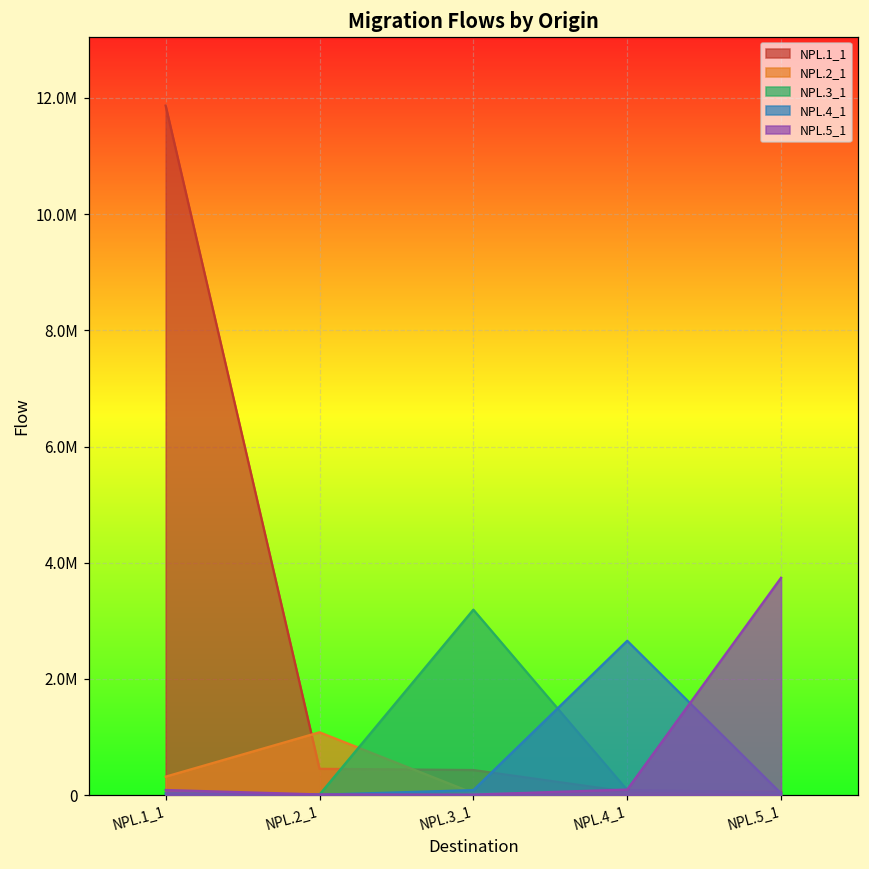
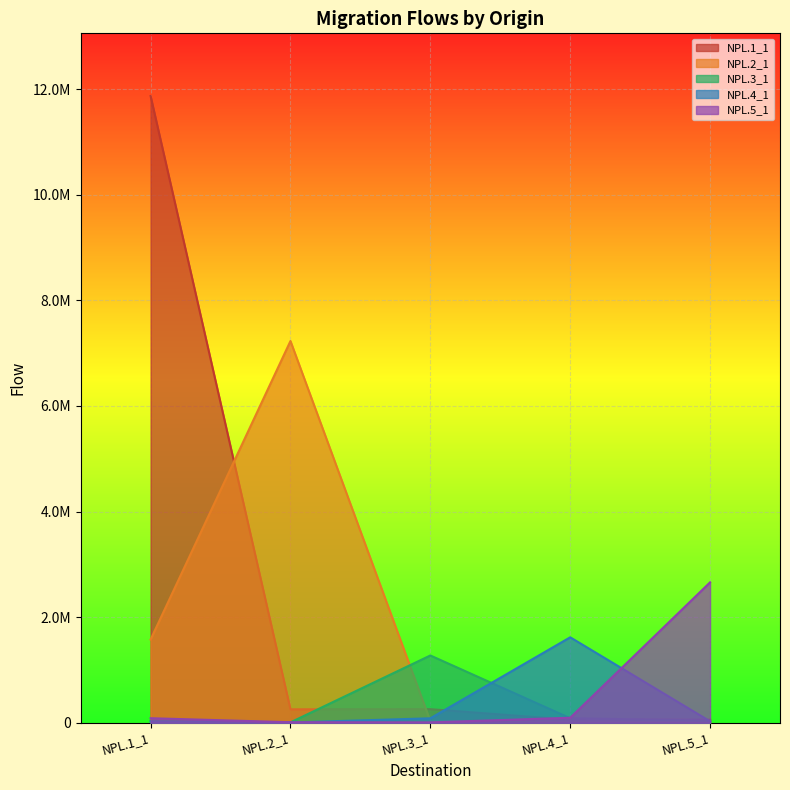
NPL.2_1, NPL.1_1: 300000 -> 1600000
NPL.1_1, NPL.2_1: 500000 -> 300000
NPL.2_1, NPL.2_1: 1100000 -> 7200000
NPL.1_1, NPL.3_1: 400000 -> 300000
NPL.3_1, NPL.3_1: 3200000 -> 1300000
NPL.4_1, NPL.4_1: 2700000 -> 1600000
NPL.5_1, NPL.5_1: 3700000 -> 2700000
